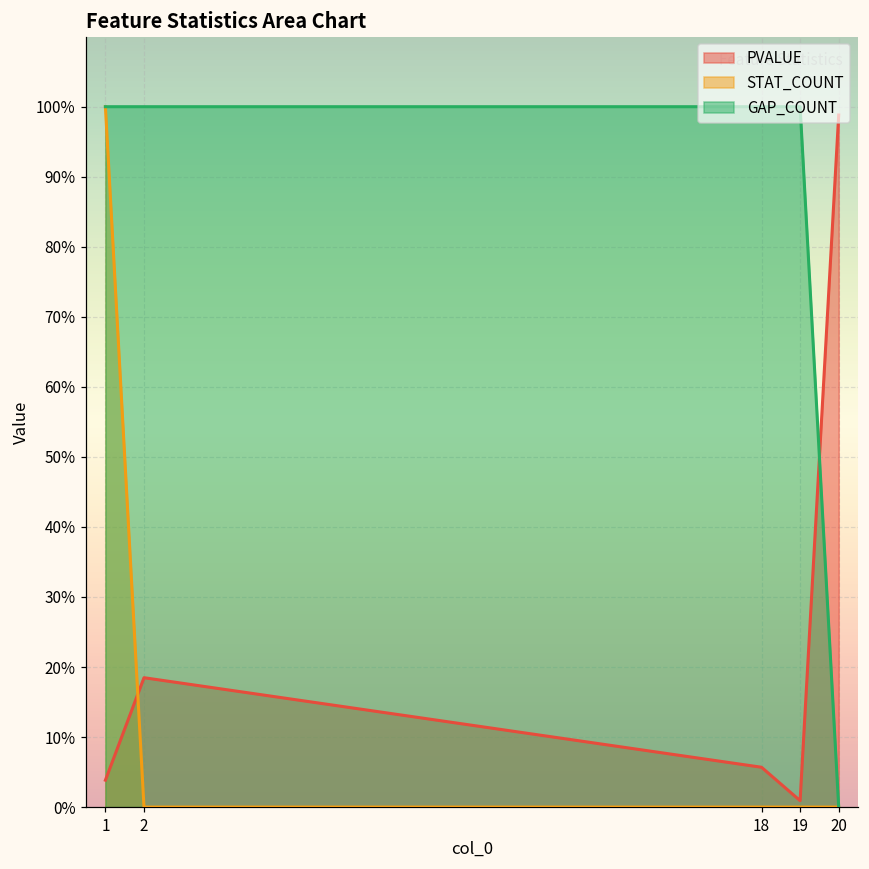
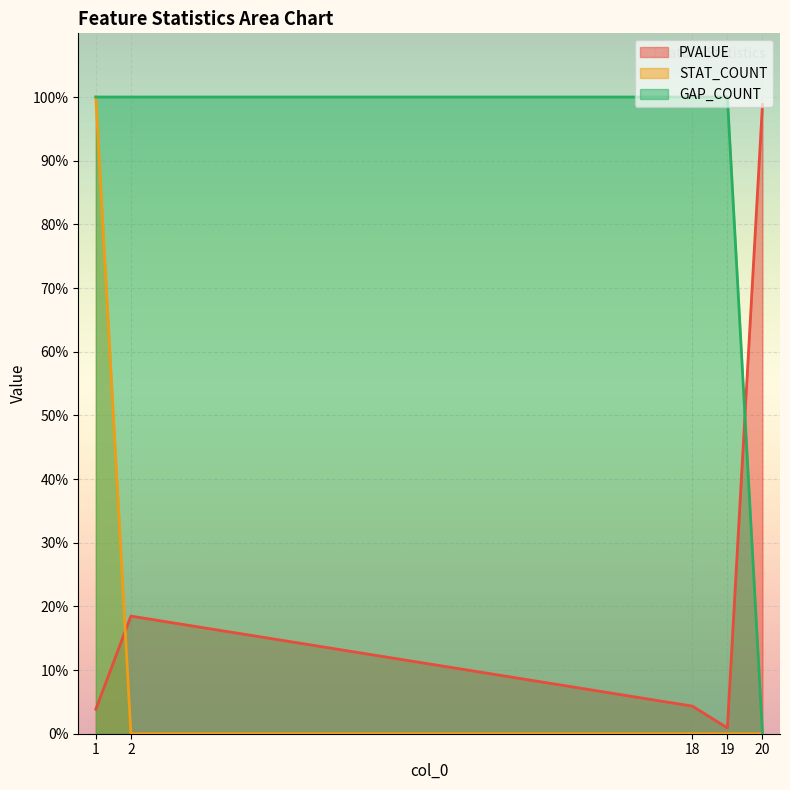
PVALUE, 18: 6% -> 4%
